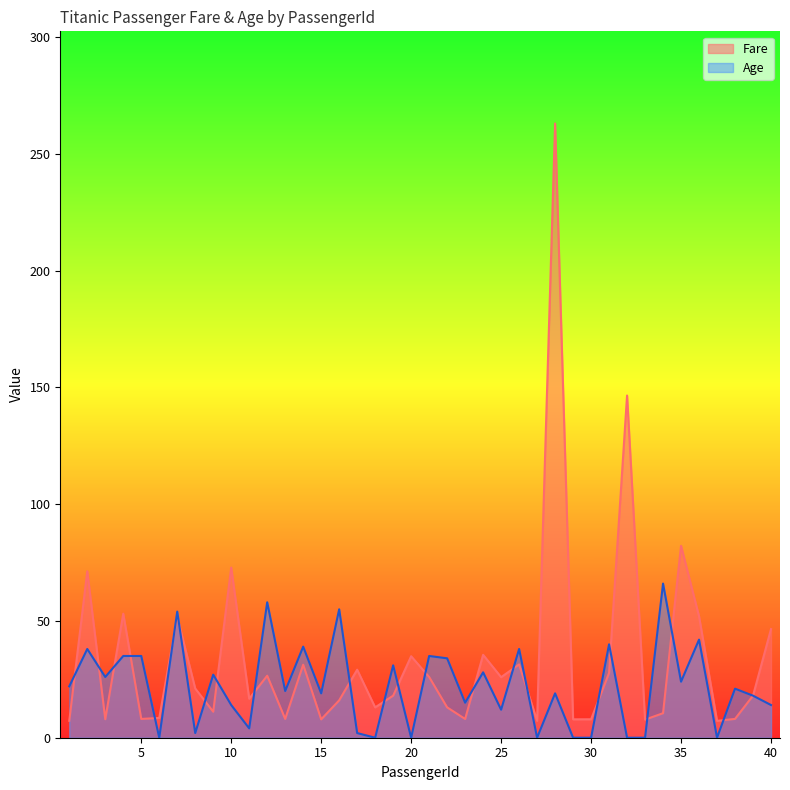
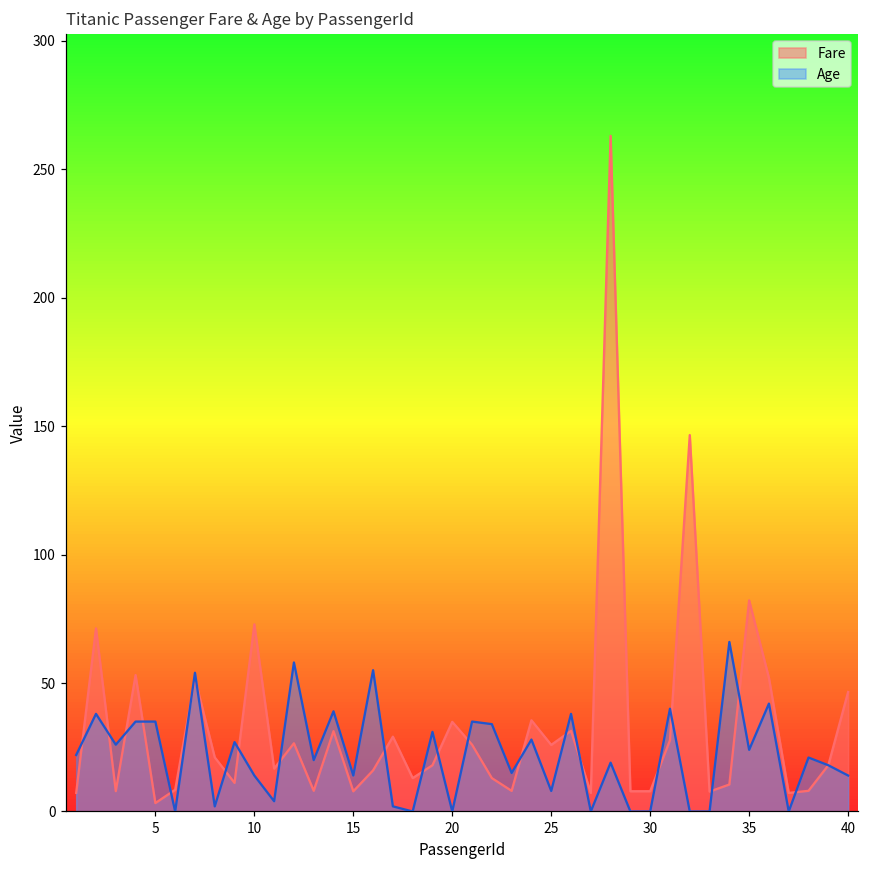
Fare, 5: 8 -> 3
Age, 15: 19 -> 14
Age, 25: 12 -> 8
